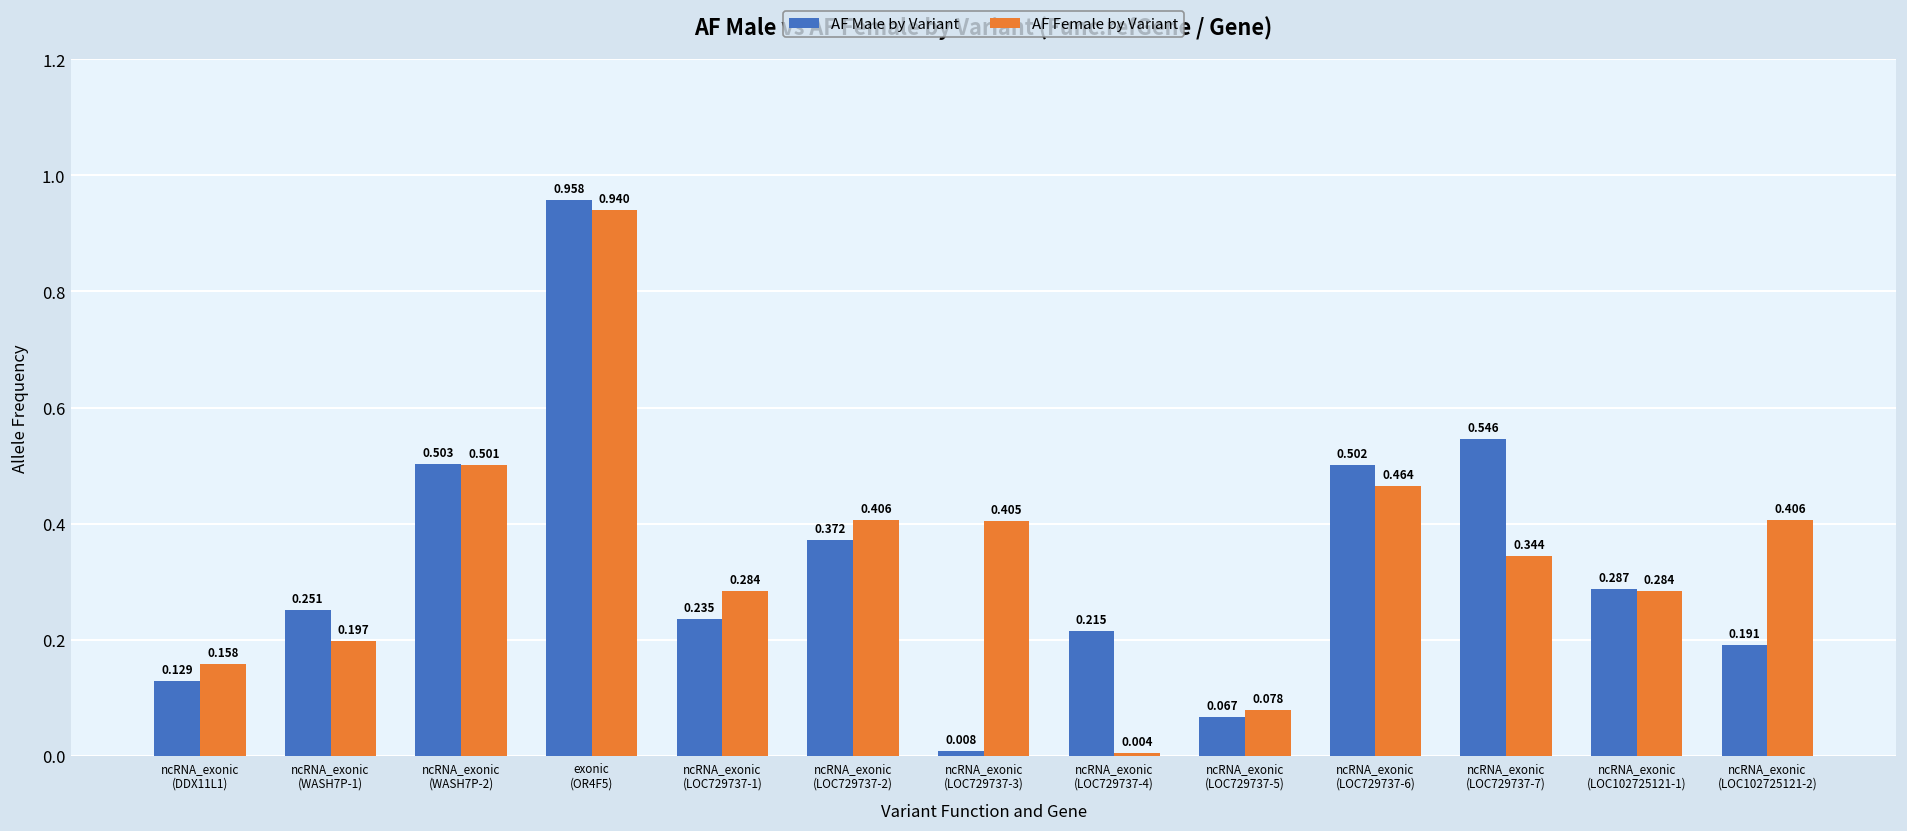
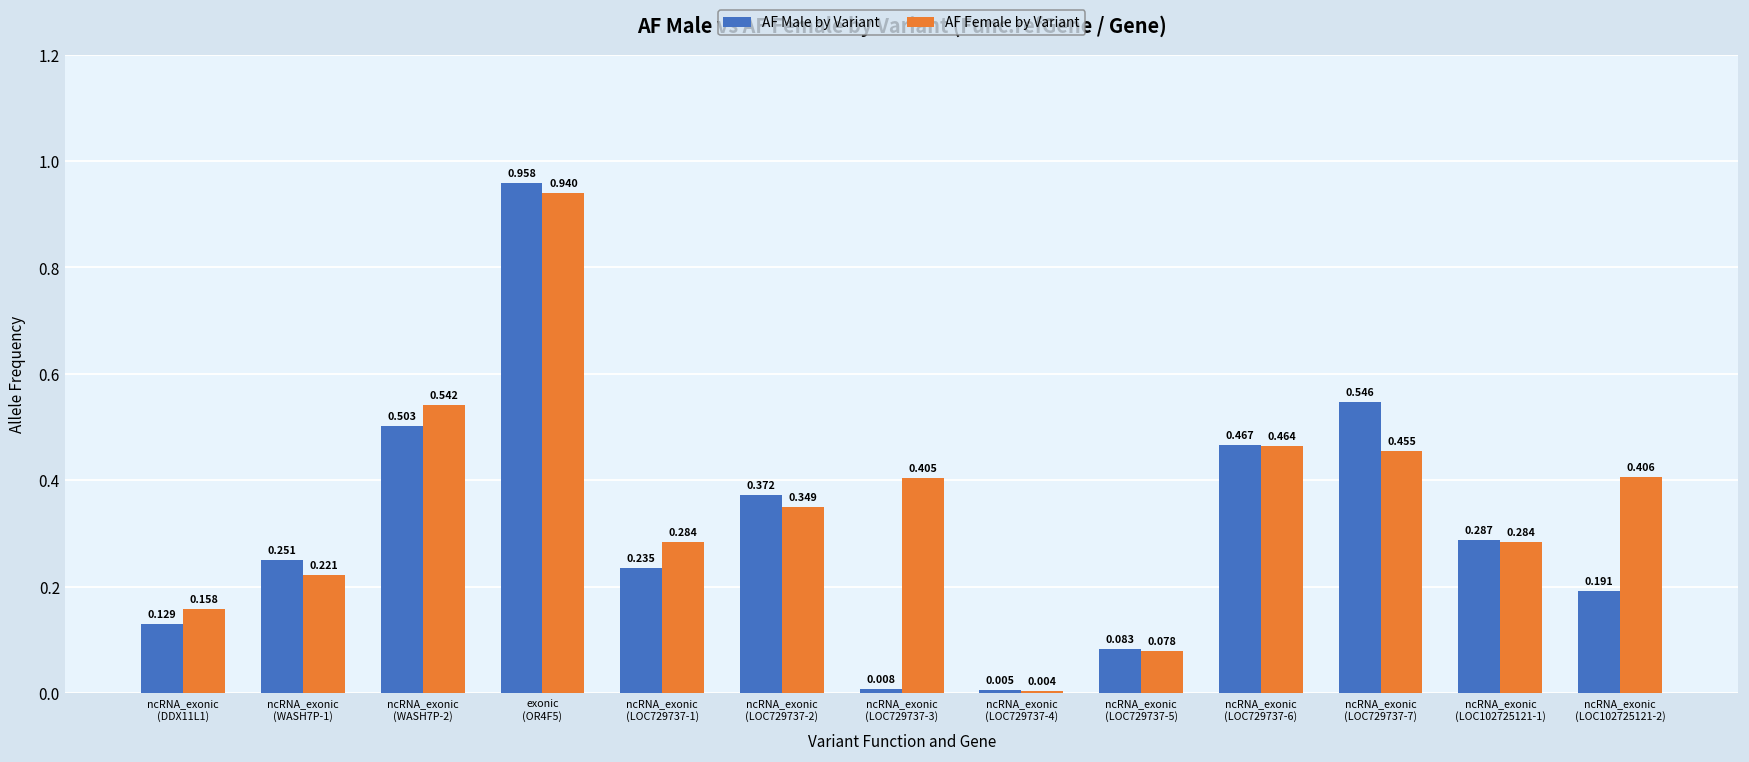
AF Female by Variant, ncRNA_exonic (WASH7P-1): 0.197 -> 0.221
AF Female by Variant, ncRNA_exonic (WASH7P-2): 0.501 -> 0.542
AF Female by Variant, ncRNA_exonic (LOC729737-2): 0.406 -> 0.349
AF Male by Variant, ncRNA_exonic (LOC729737-4): 0.215 -> 0.005
AF Male by Variant, ncRNA_exonic (LOC729737-5): 0.067 -> 0.083
AF Male by Variant, ncRNA_exonic (LOC729737-6): 0.502 -> 0.467
AF Female by Variant, ncRNA_exonic (LOC729737-7): 0.344 -> 0.455
